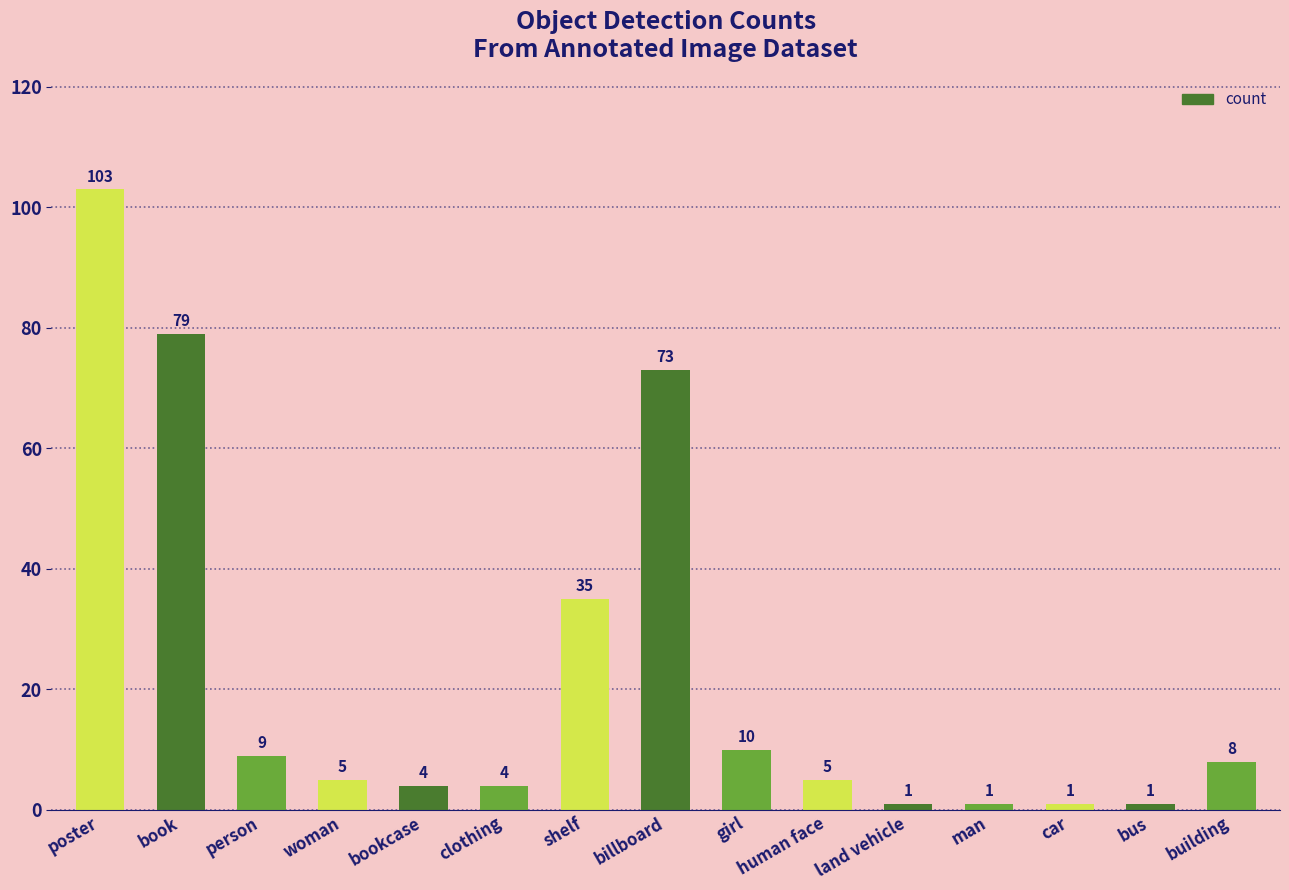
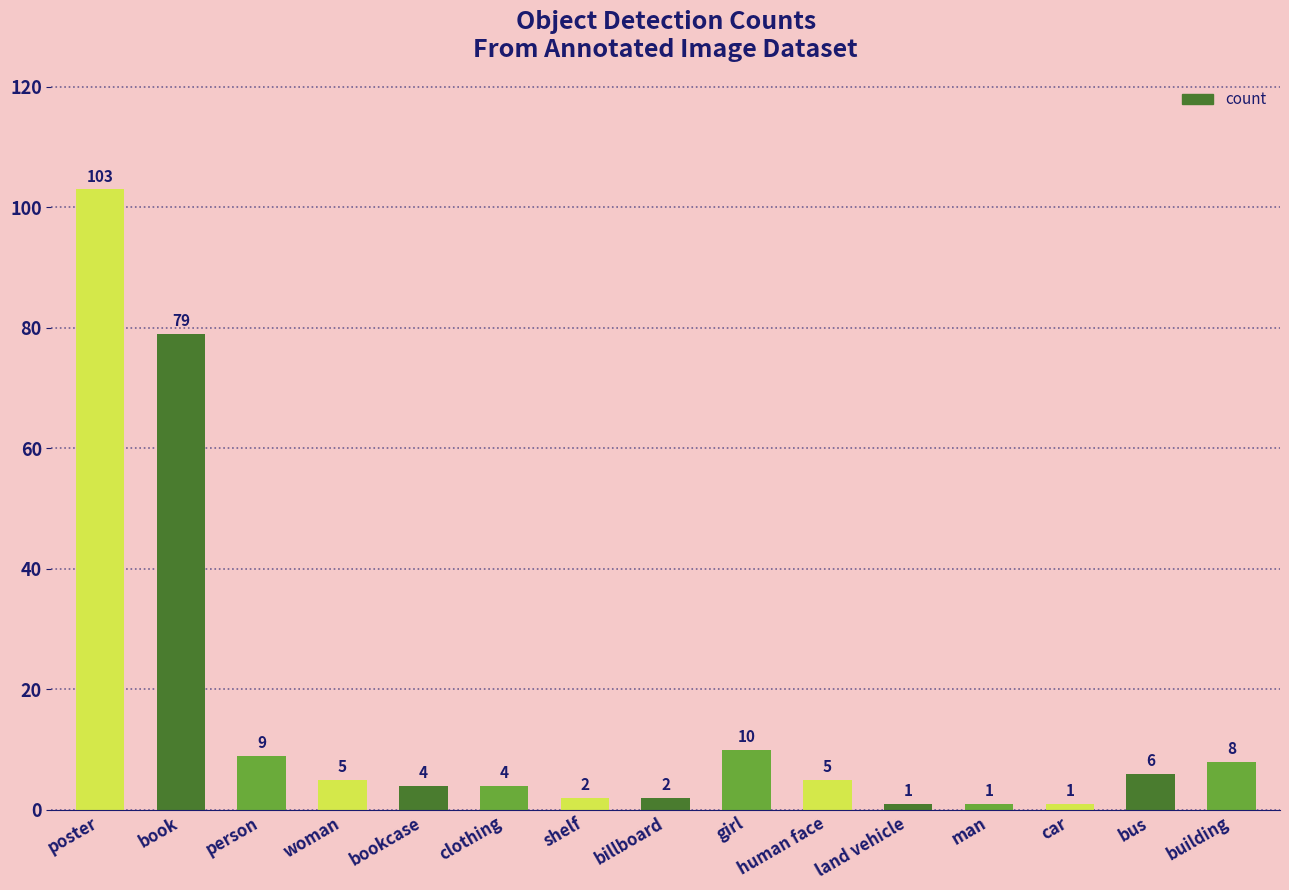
shelf: 35 -> 2
billboard: 73 -> 2
bus: 1 -> 6
